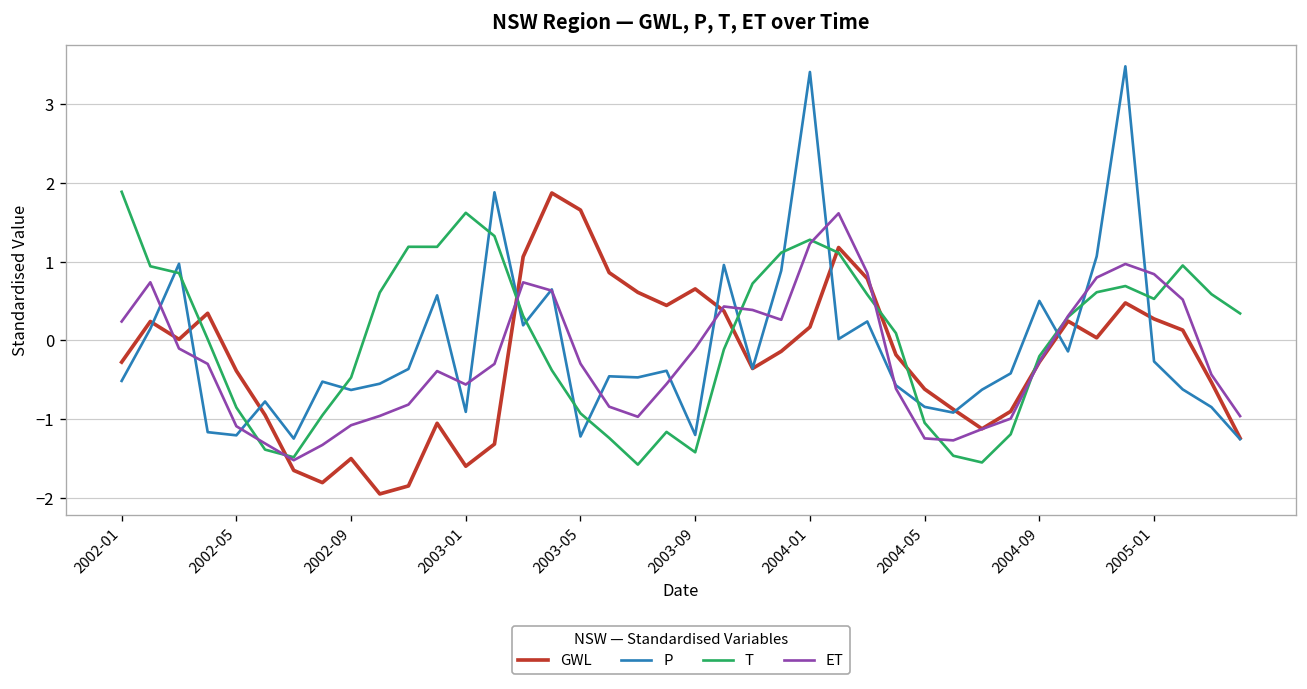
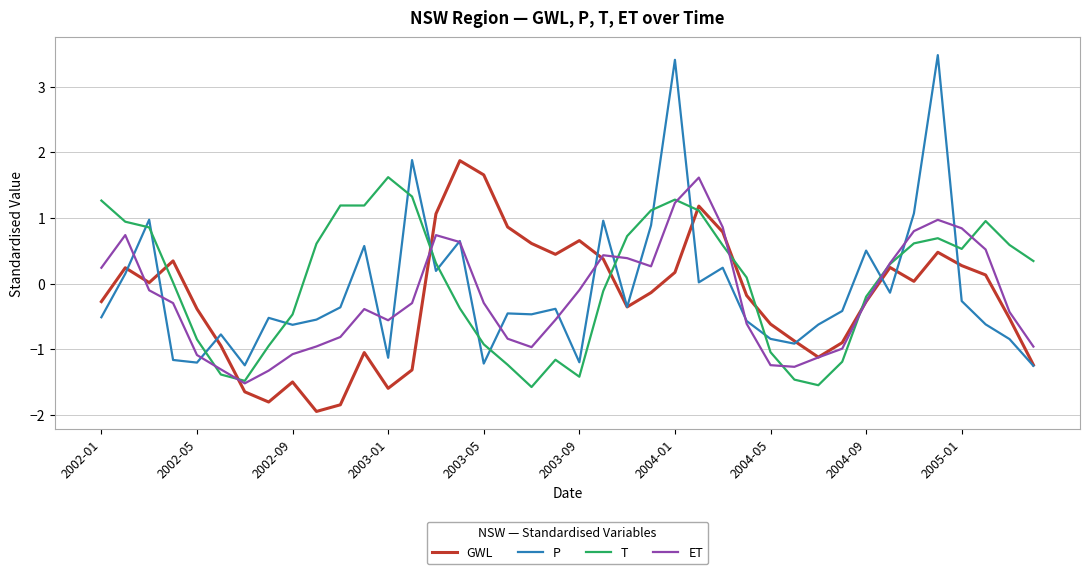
T, 2002-01: 1.9 -> 1.3
P, 2003-01: -0.9 -> -1.1
